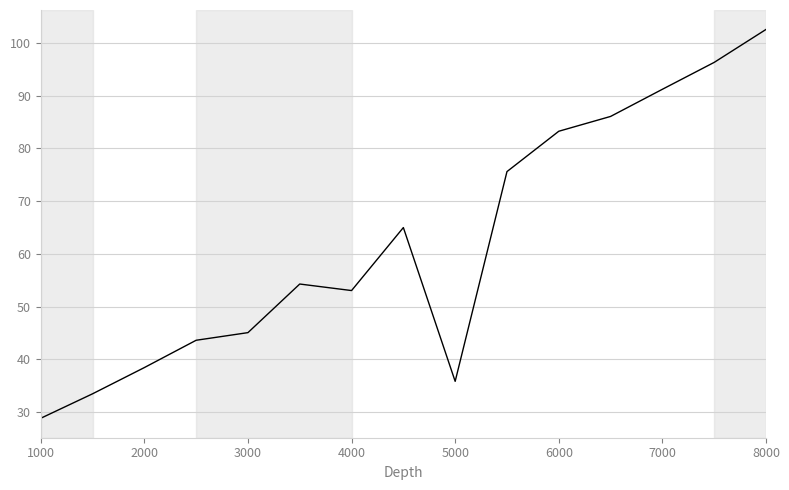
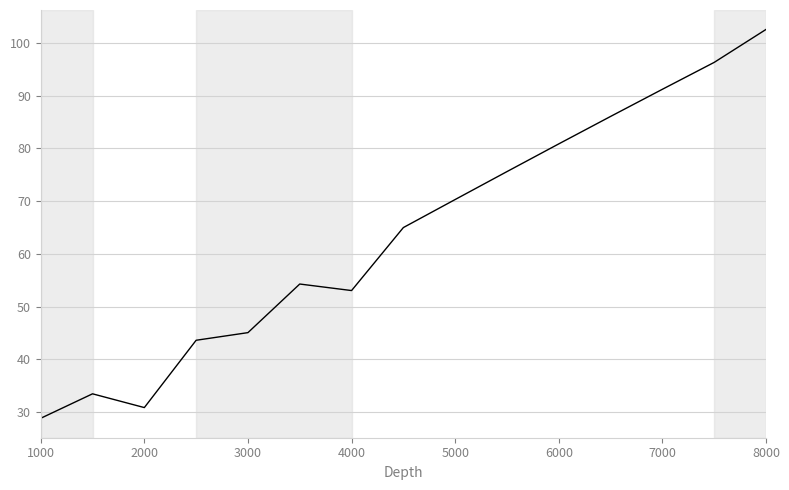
2000: 38 -> 31
5000: 36 -> 70
6000: 83 -> 81
